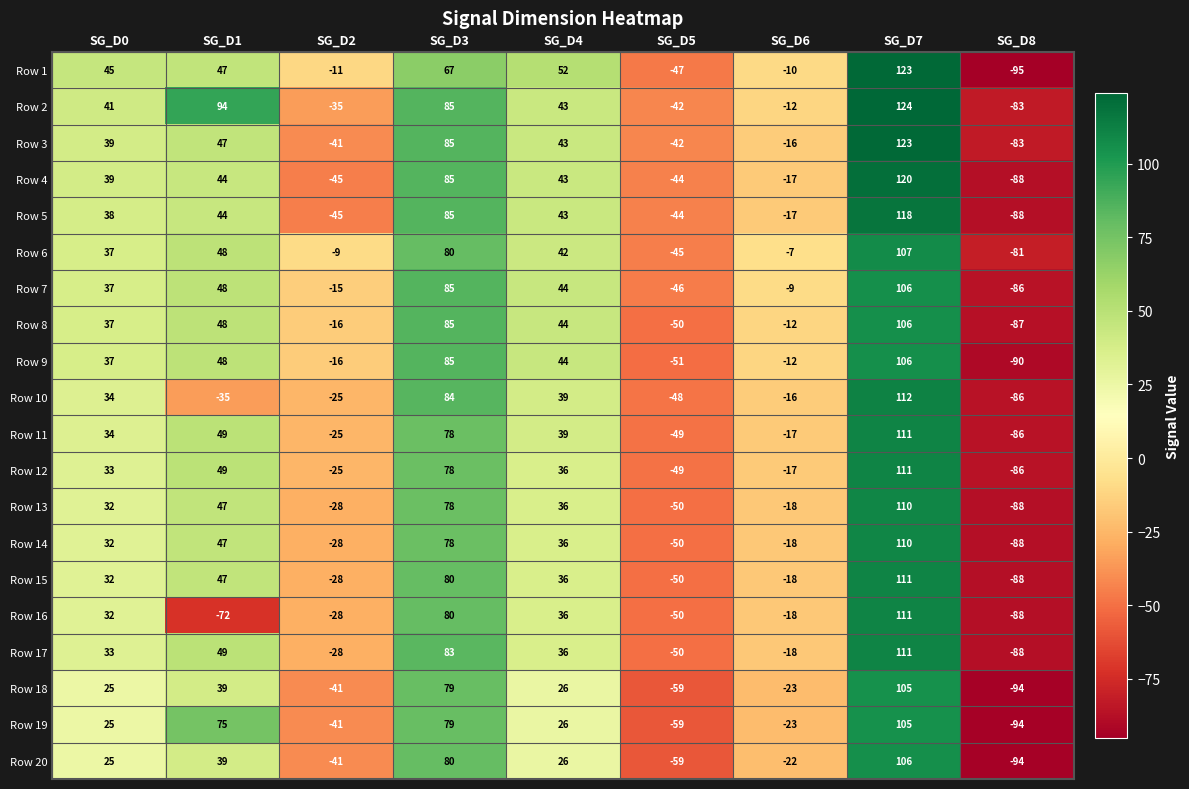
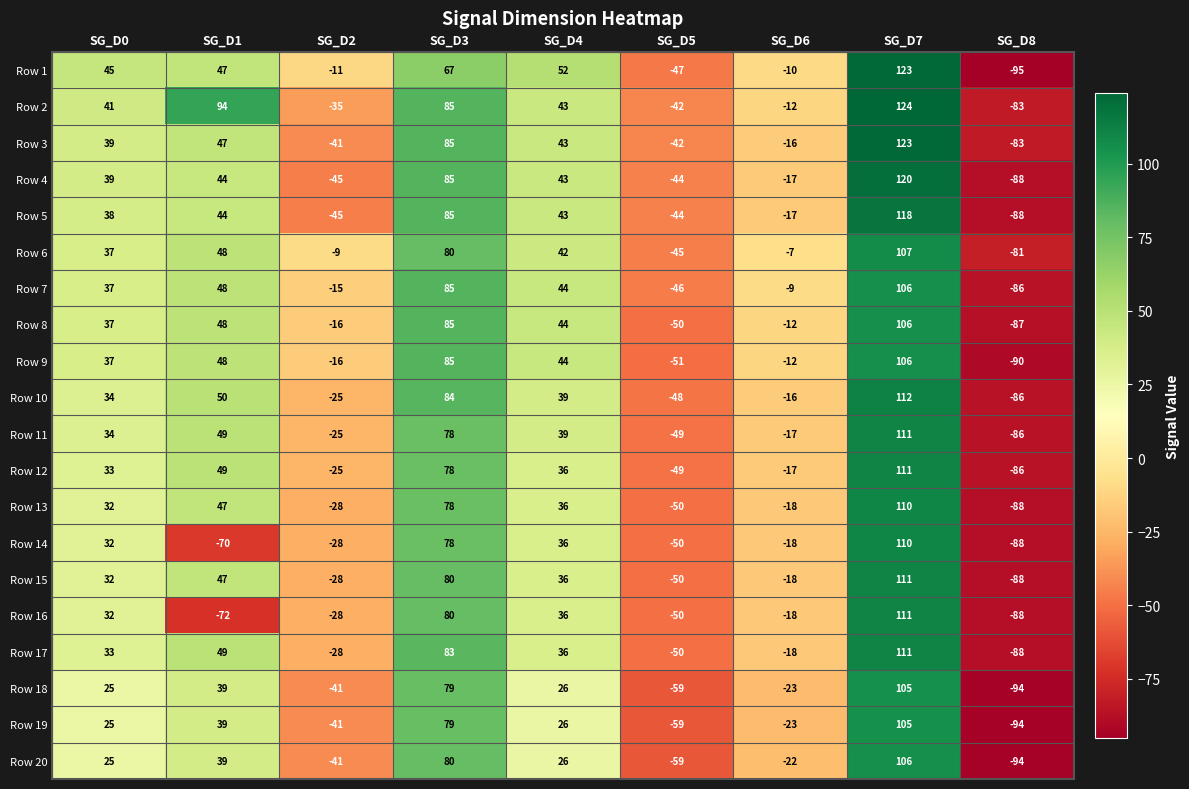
Row 10, SG_D1: -35 -> 50
Row 14, SG_D1: 47 -> -70
Row 19, SG_D1: 75 -> 39
